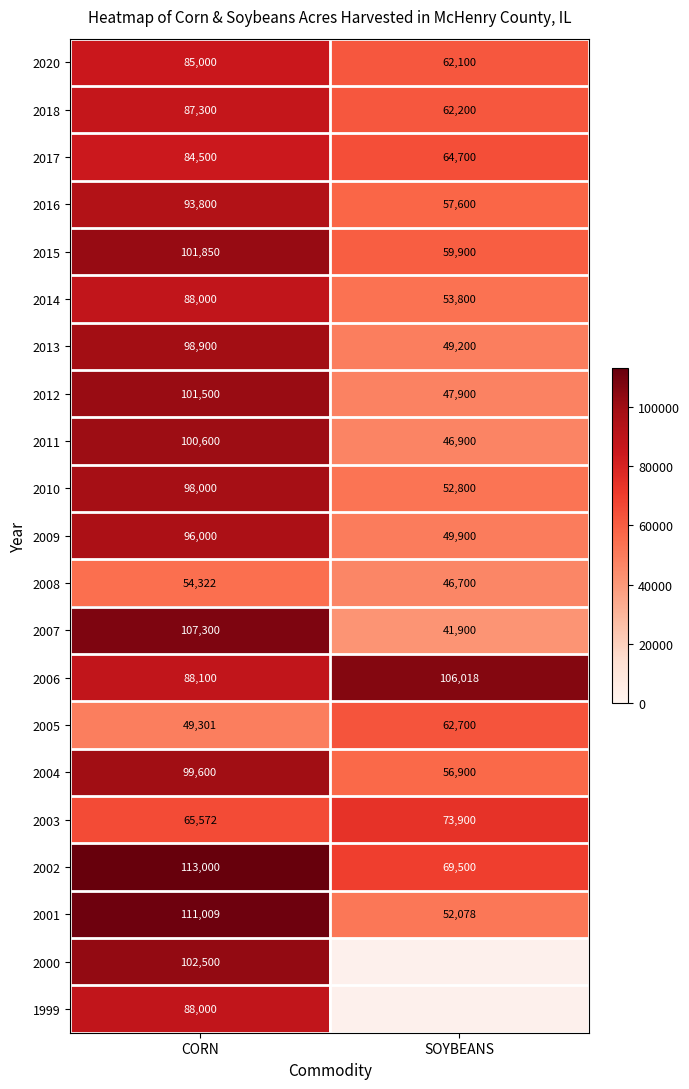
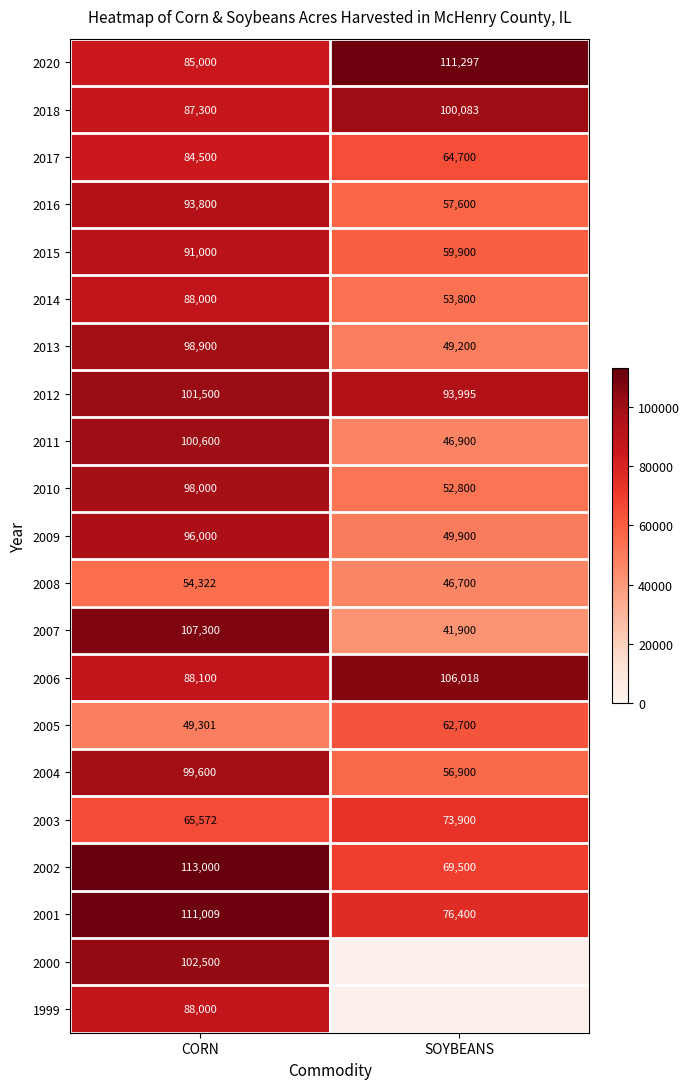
2020, SOYBEANS: 62,100 -> 111,297
2018, SOYBEANS: 62,200 -> 100,083
2015, CORN: 101,850 -> 91,000
2012, SOYBEANS: 47,900 -> 93,995
2001, SOYBEANS: 52,078 -> 76,400
